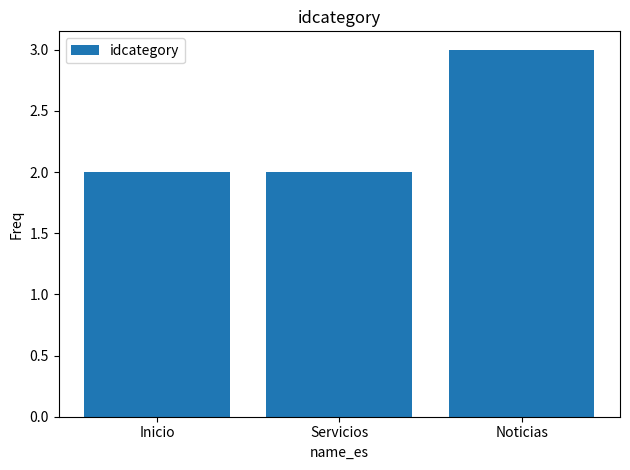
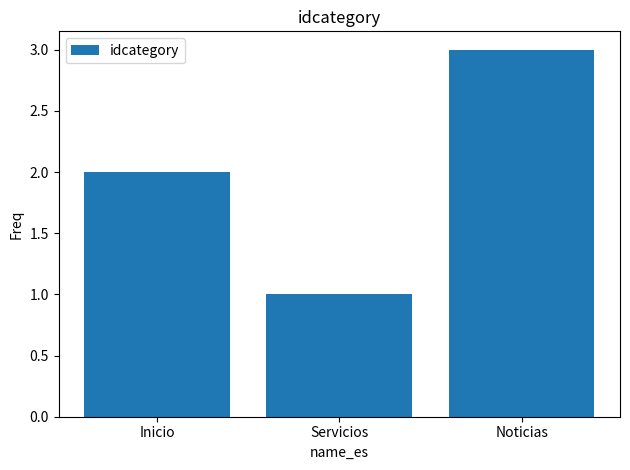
Servicios: 2 -> 1
